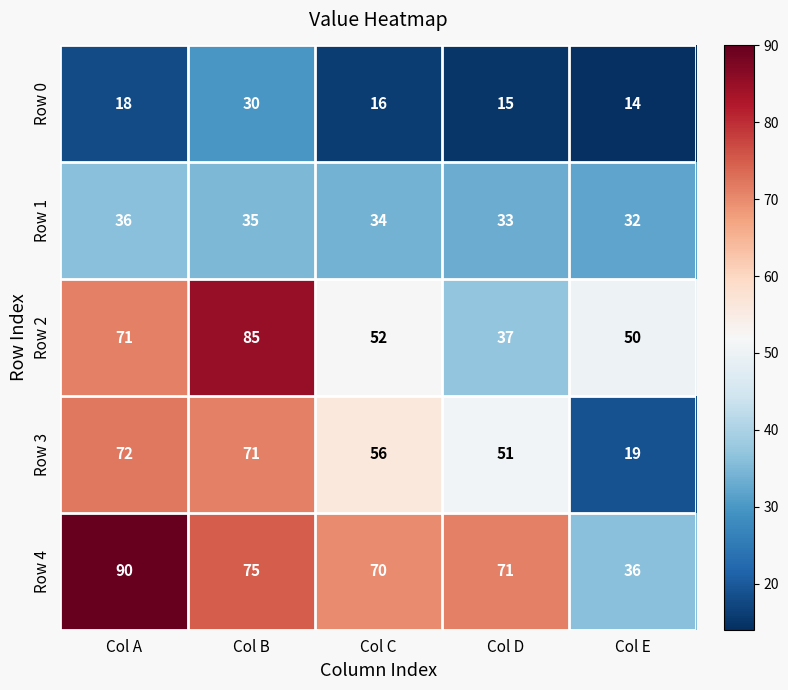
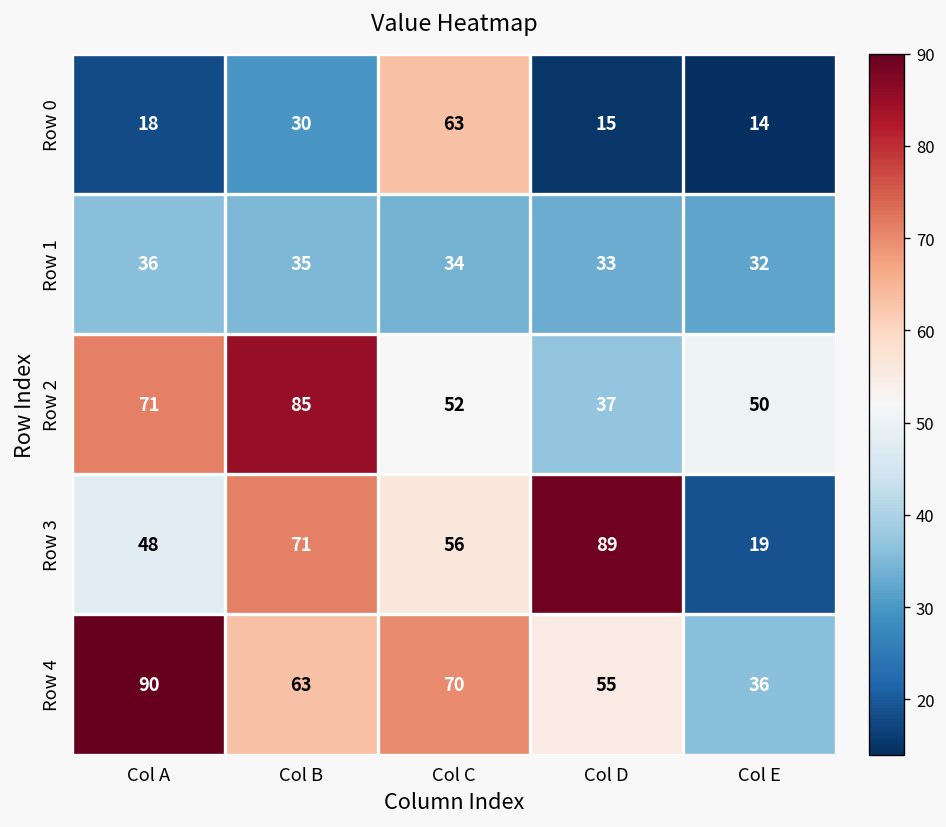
Row 0, Col C: 16 -> 63
Row 3, Col A: 72 -> 48
Row 3, Col D: 51 -> 89
Row 4, Col B: 75 -> 63
Row 4, Col D: 71 -> 55
